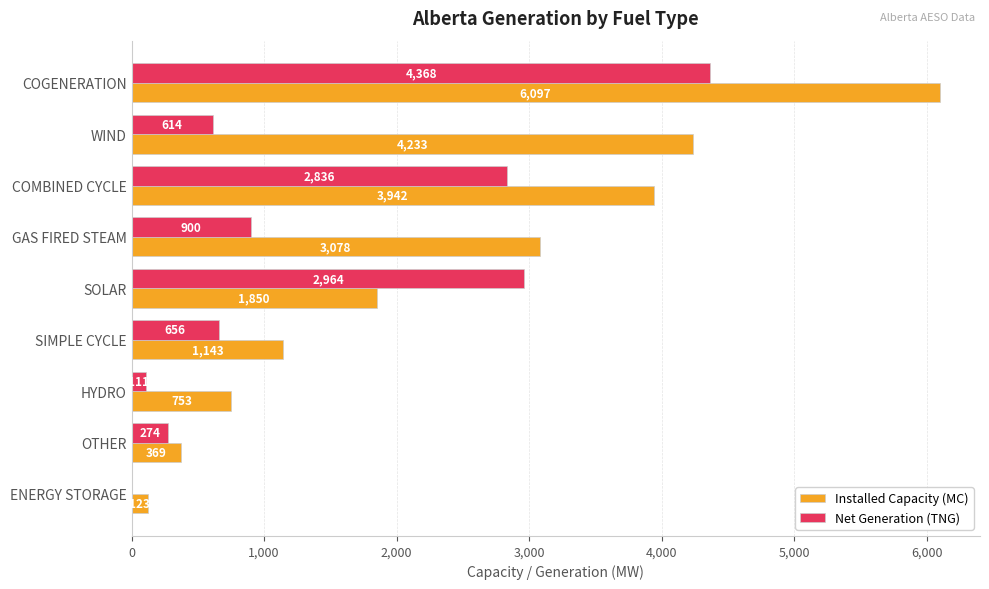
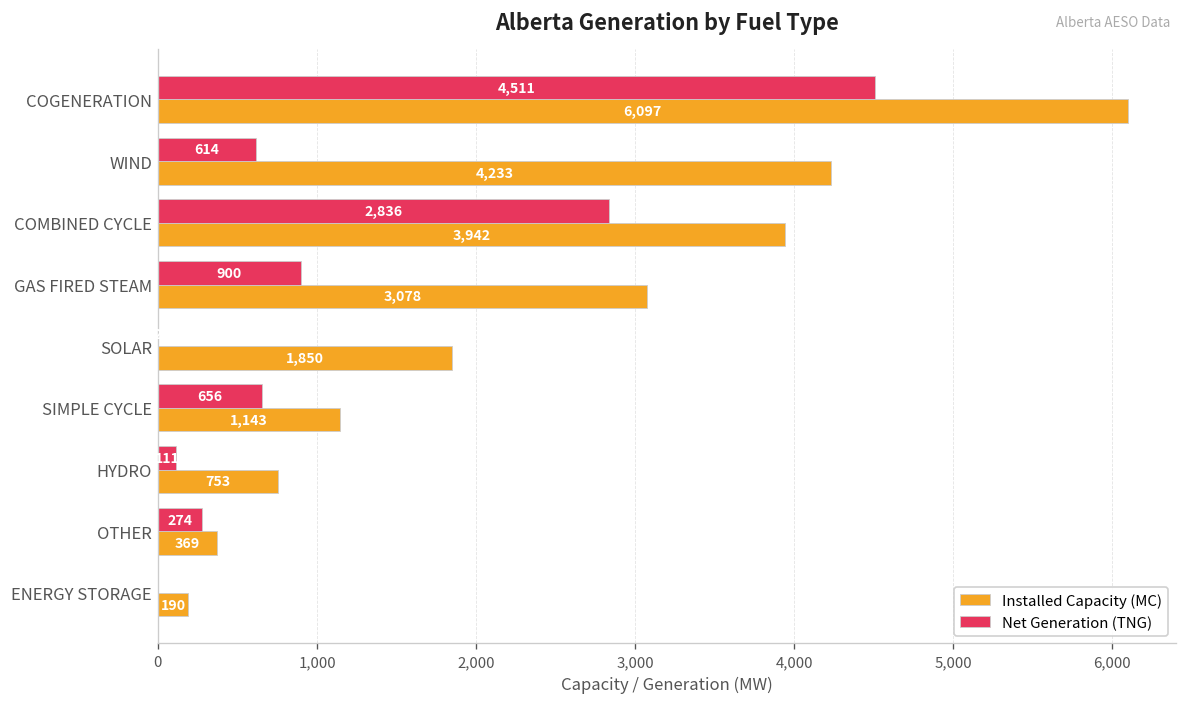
Net Generation (TNG), COGENERATION: 4,368 -> 4,511
Net Generation (TNG), SOLAR: 2,960 -> 0
Installed Capacity (MC), ENERGY STORAGE: 123 -> 190
